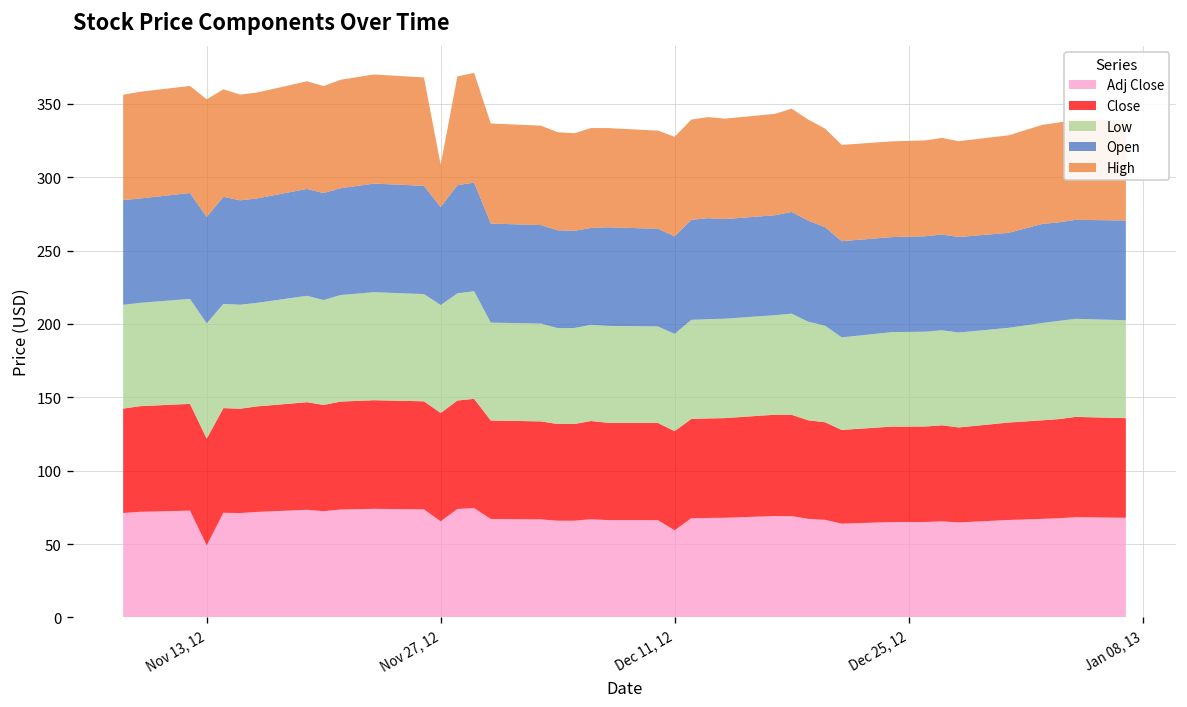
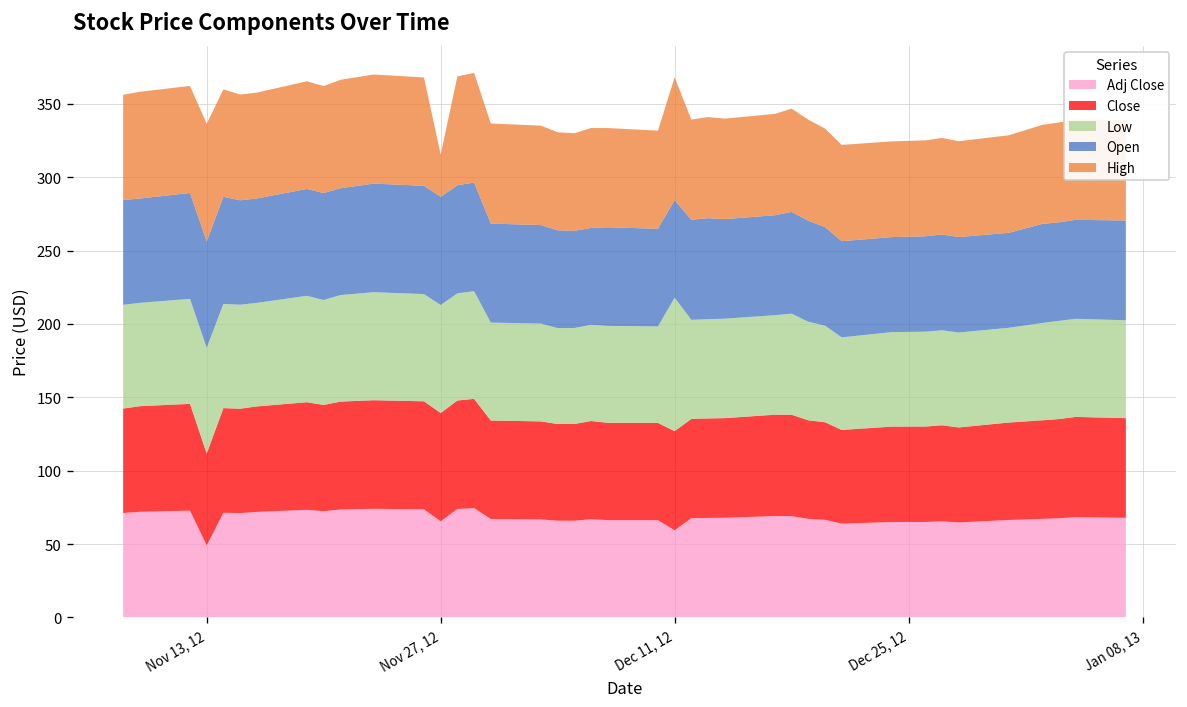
Close, Nov 13, 12: 73 -> 63
Low, Nov 13, 12: 79 -> 72
Open, Nov 27, 12: 67 -> 74
Low, Dec 11, 12: 66 -> 91
High, Dec 11, 12: 68 -> 84
